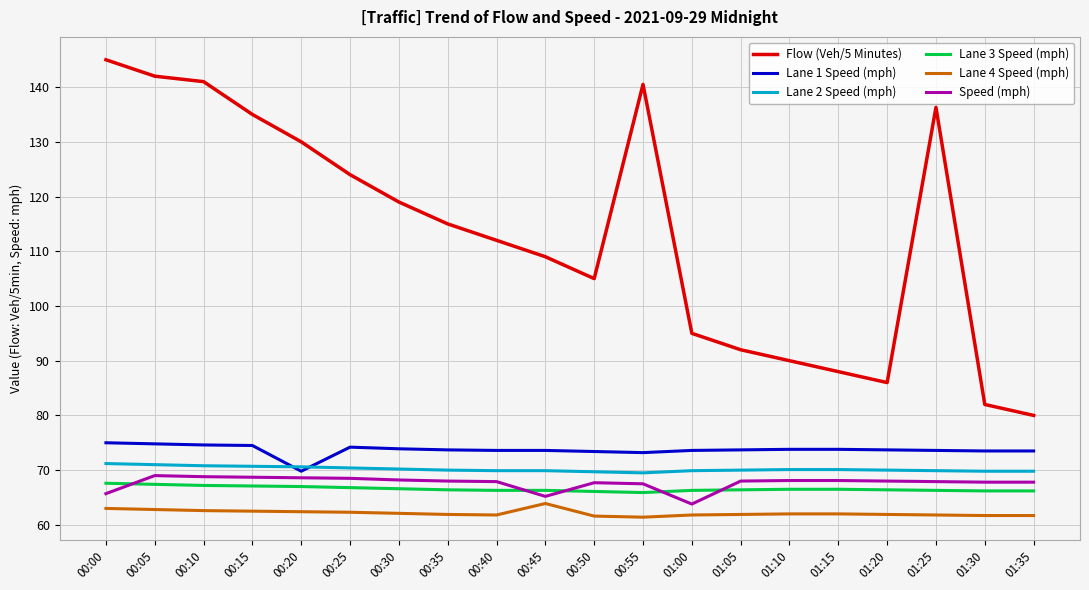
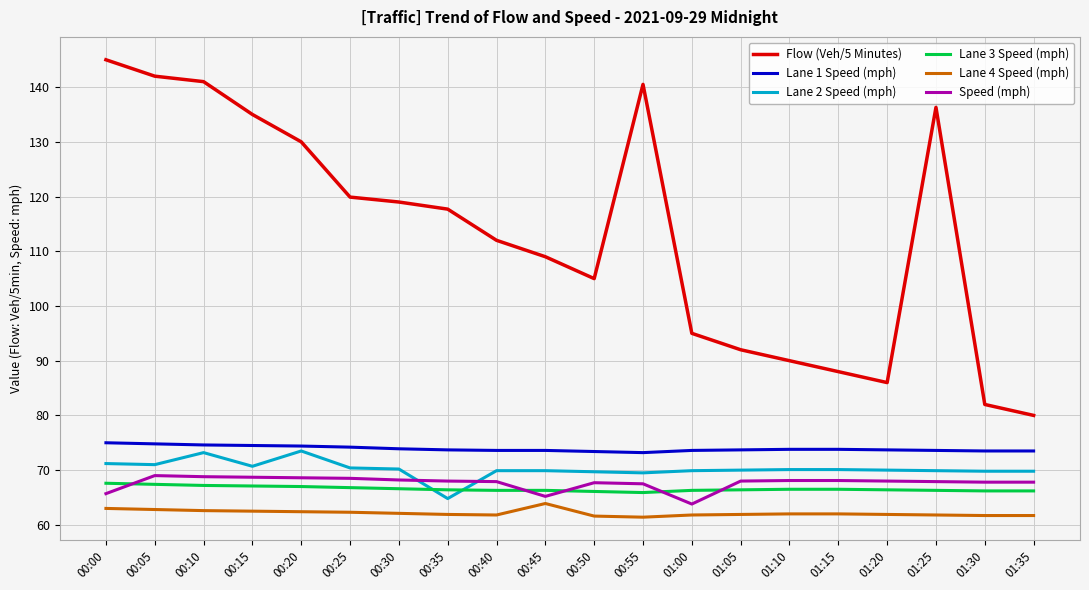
Lane 2 Speed (mph), 00:10: 71 -> 73
Lane 1 Speed (mph), 00:20: 70 -> 74
Lane 2 Speed (mph), 00:20: 71 -> 74
Flow (Veh/5 Minutes), 00:25: 124 -> 120
Flow (Veh/5 Minutes), 00:35: 115 -> 118
Lane 2 Speed (mph), 00:35: 70 -> 65
